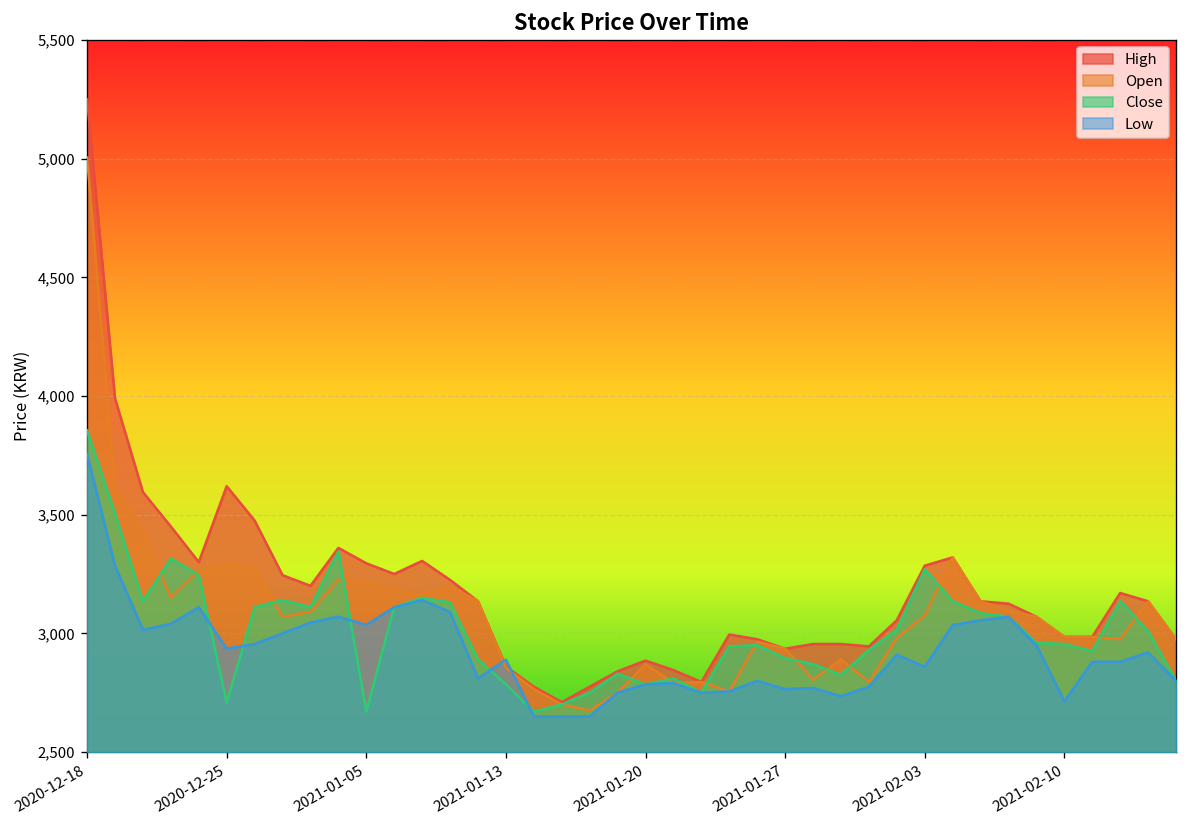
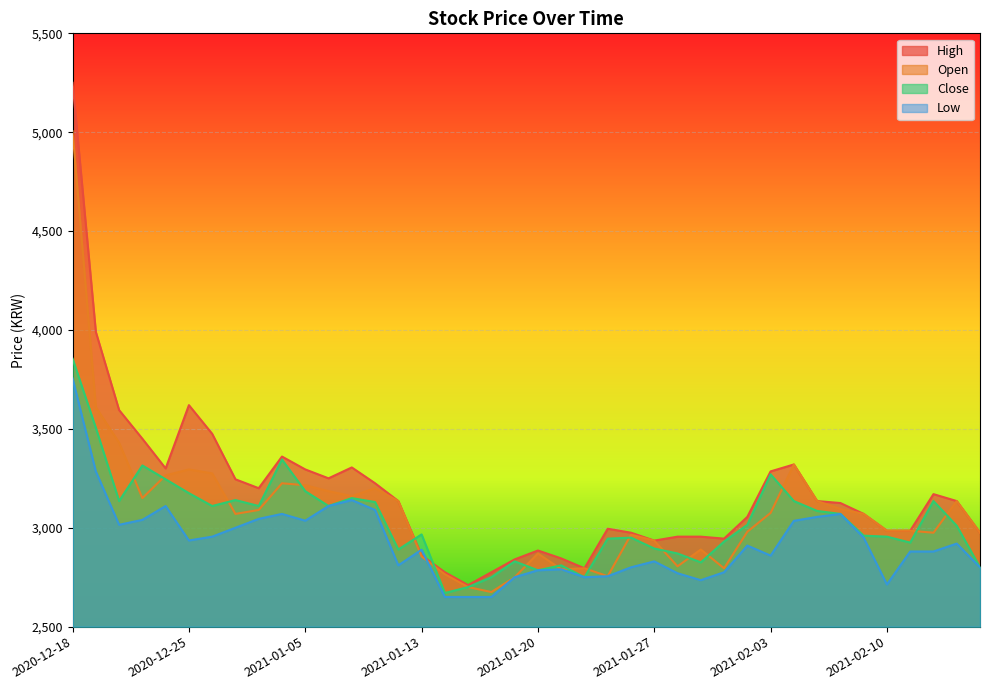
Close, 2020-12-25: 2,710 -> 3,180
Close, 2021-01-05: 2,670 -> 3,190
Close, 2021-01-13: 2,790 -> 2,970
Low, 2021-01-27: 2,760 -> 2,830
